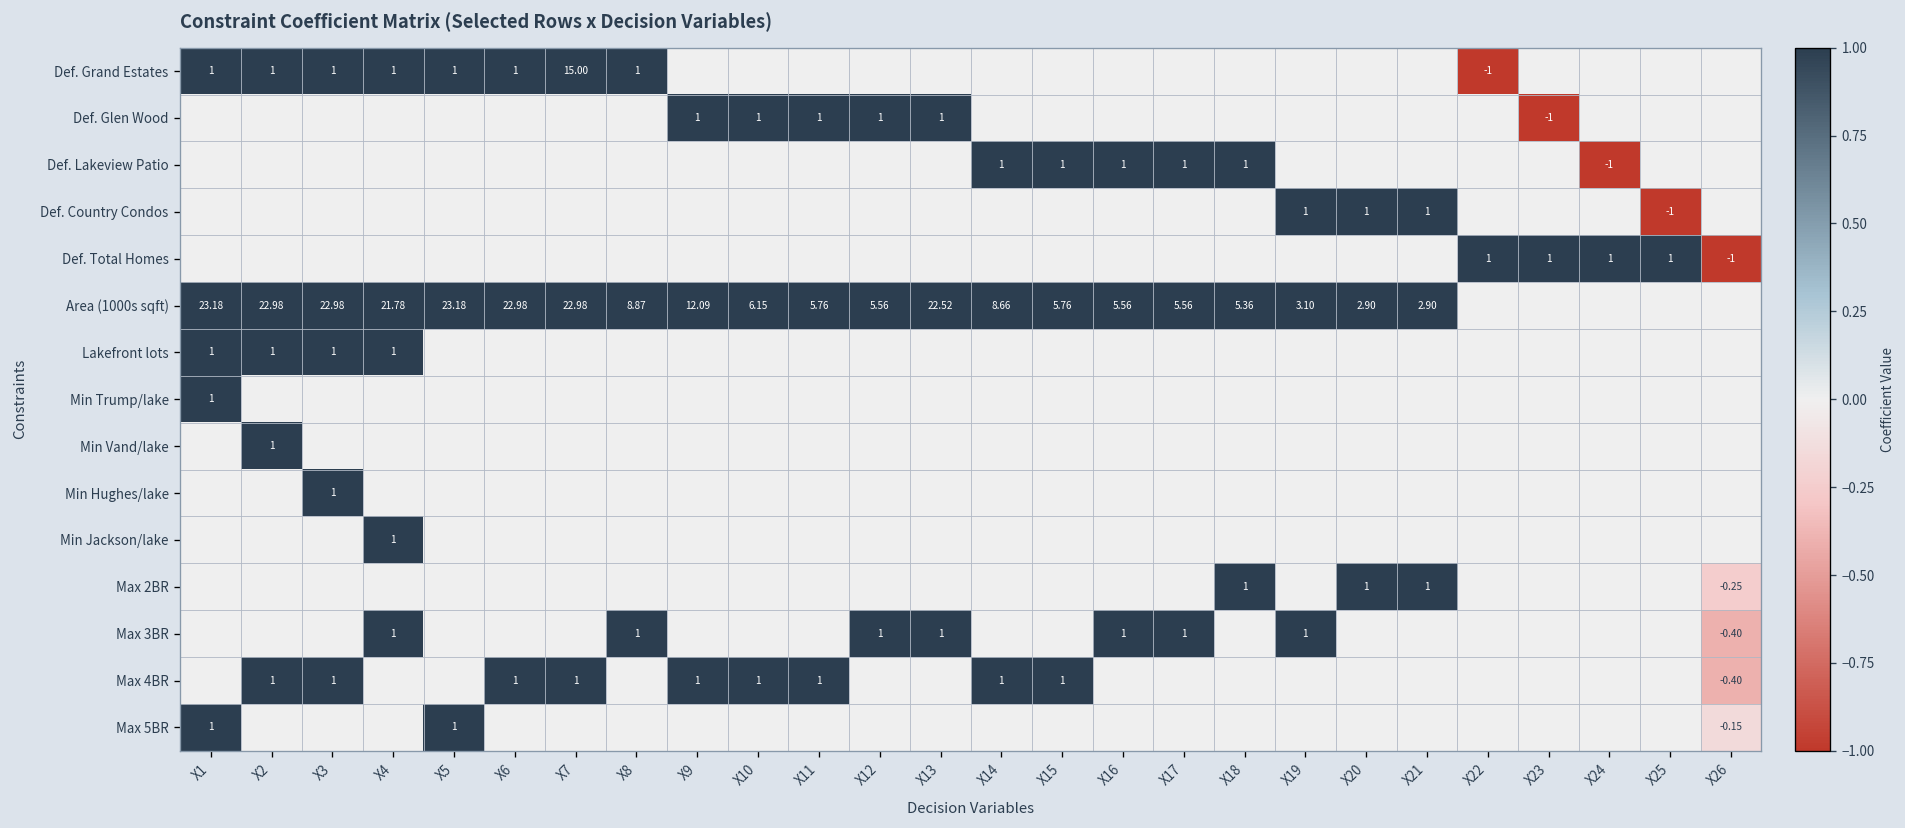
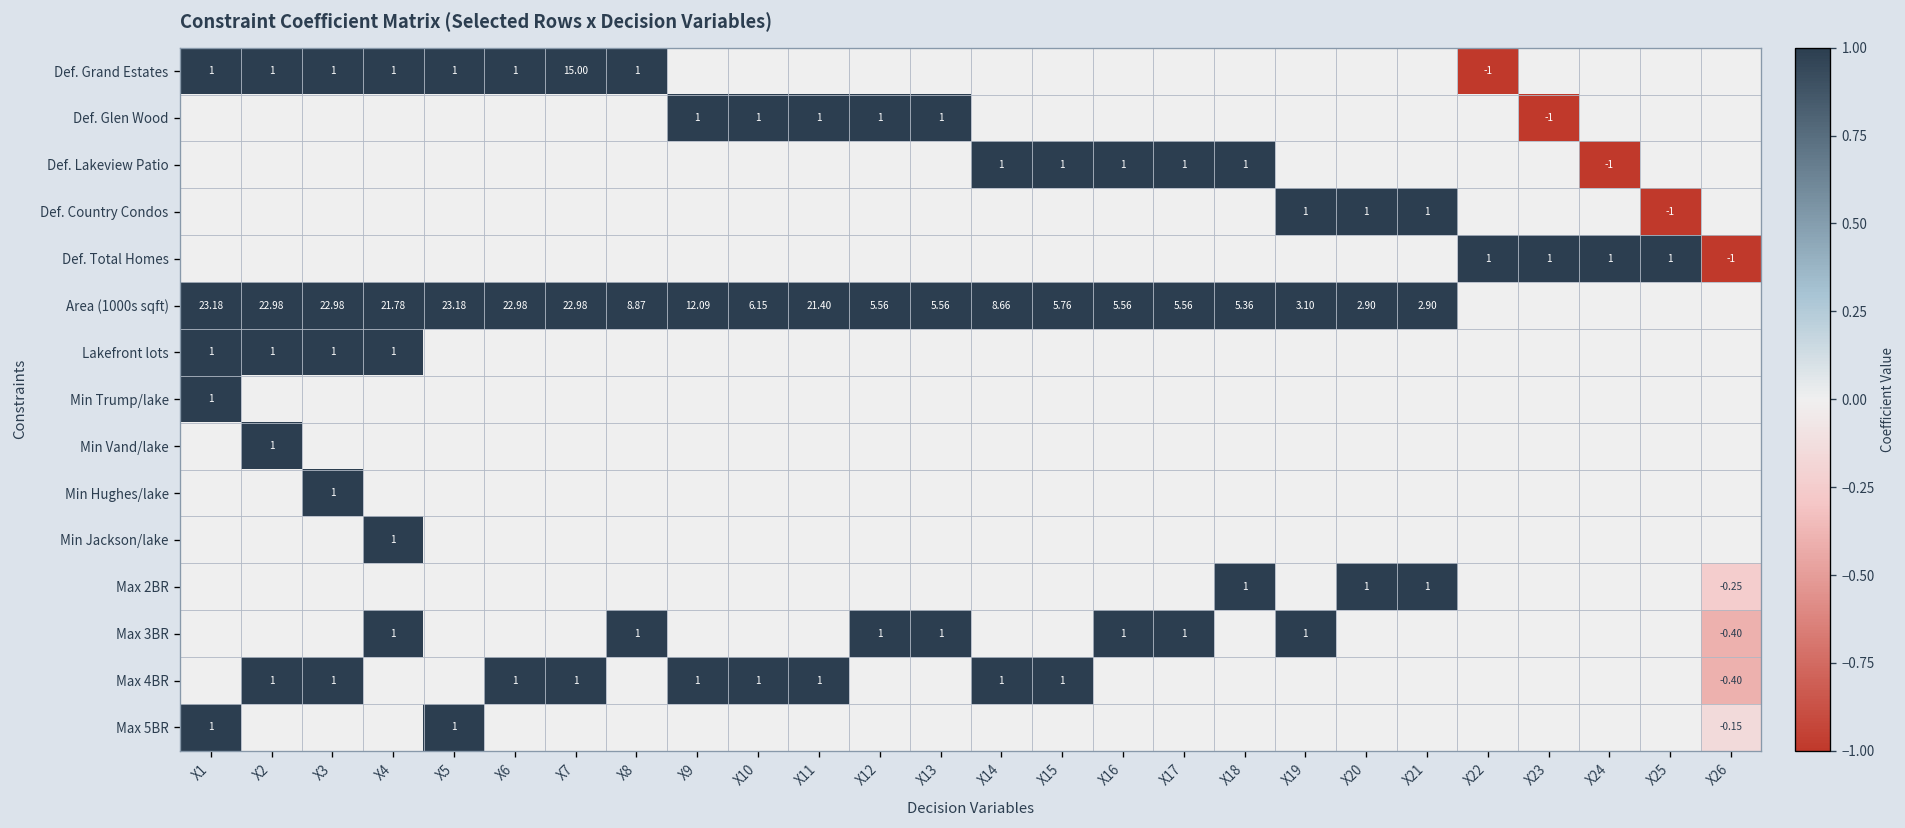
Area (1000s sqft), X11: 5.76 -> 21.40
Area (1000s sqft), X13: 22.52 -> 5.56
